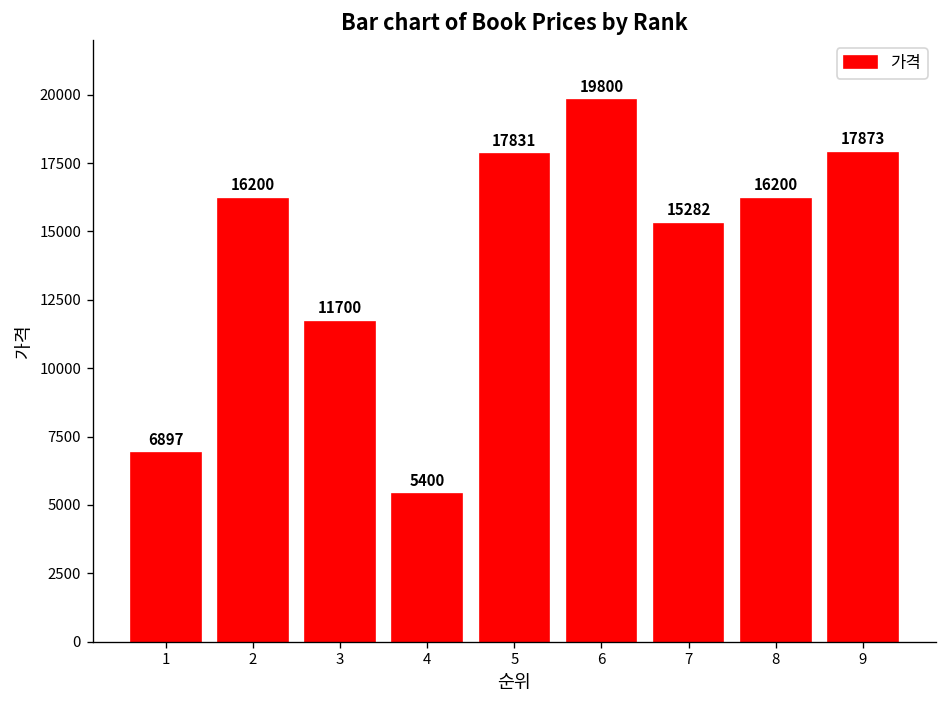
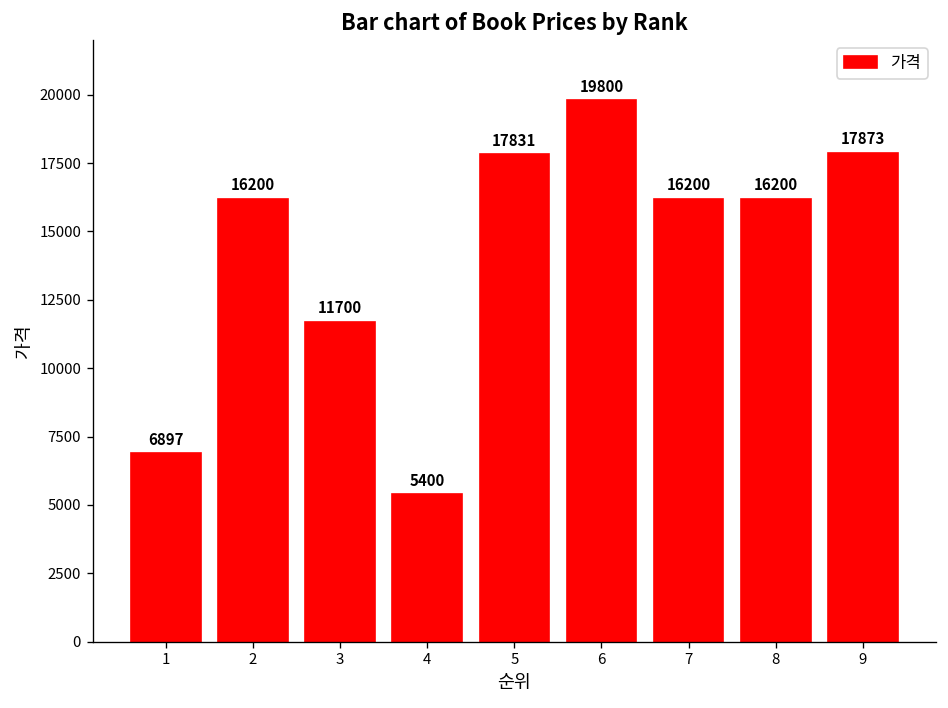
7: 15282 -> 16200
